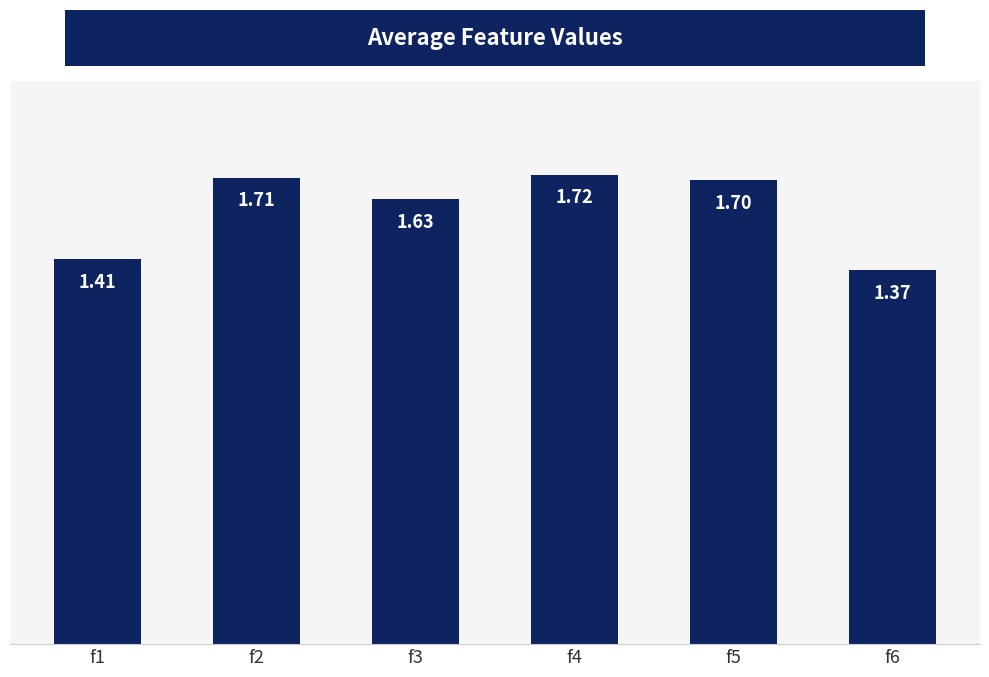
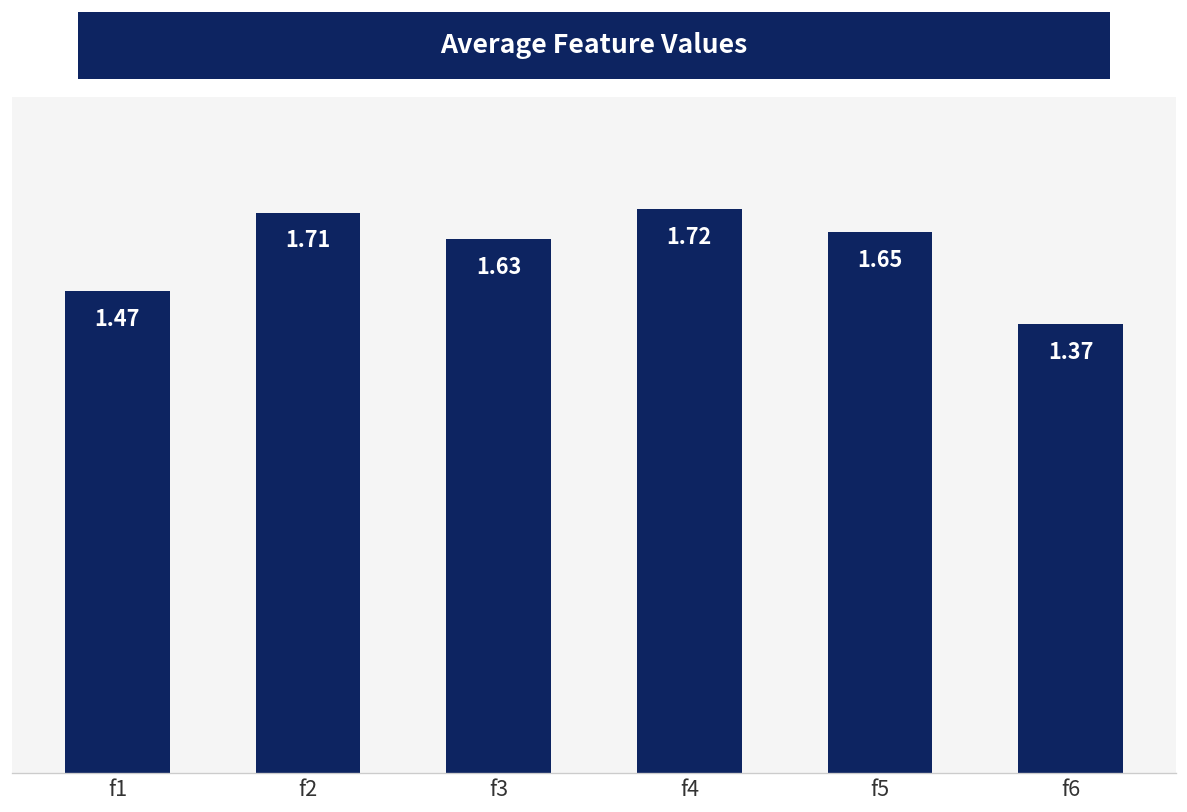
f1: 1.41 -> 1.47
f5: 1.70 -> 1.65
